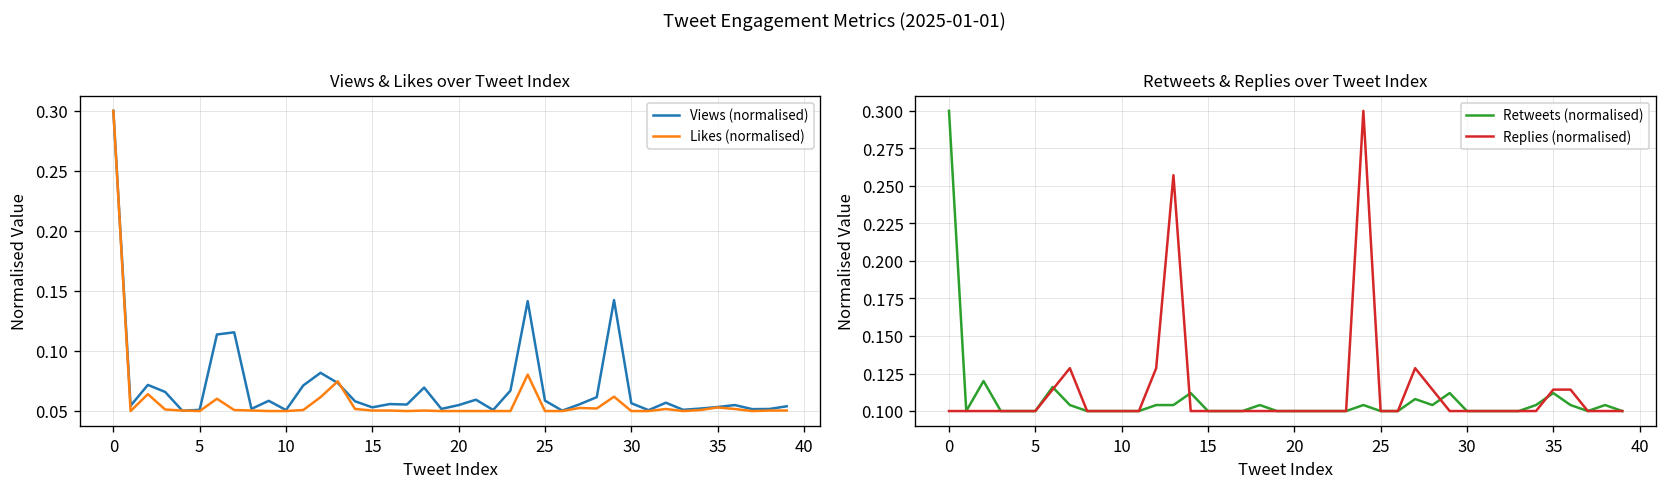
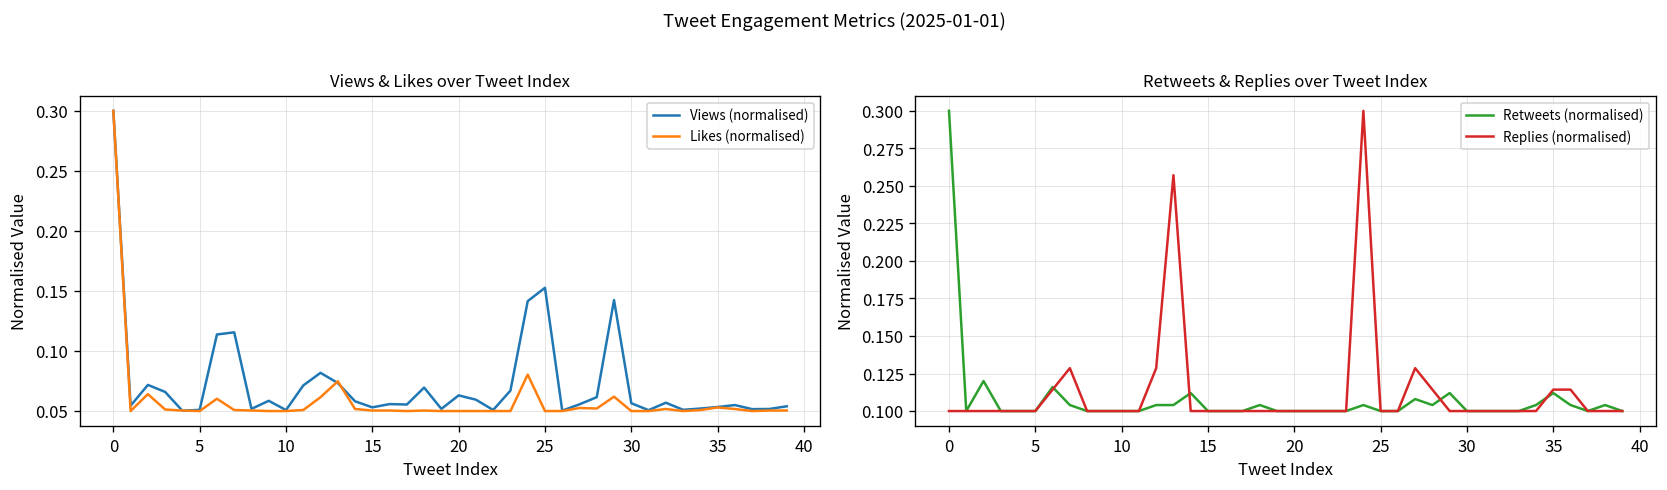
Views & Likes over Tweet Index, Views (normalised), 20: 0.055 -> 0.063
Views & Likes over Tweet Index, Views (normalised), 25: 0.059 -> 0.153
